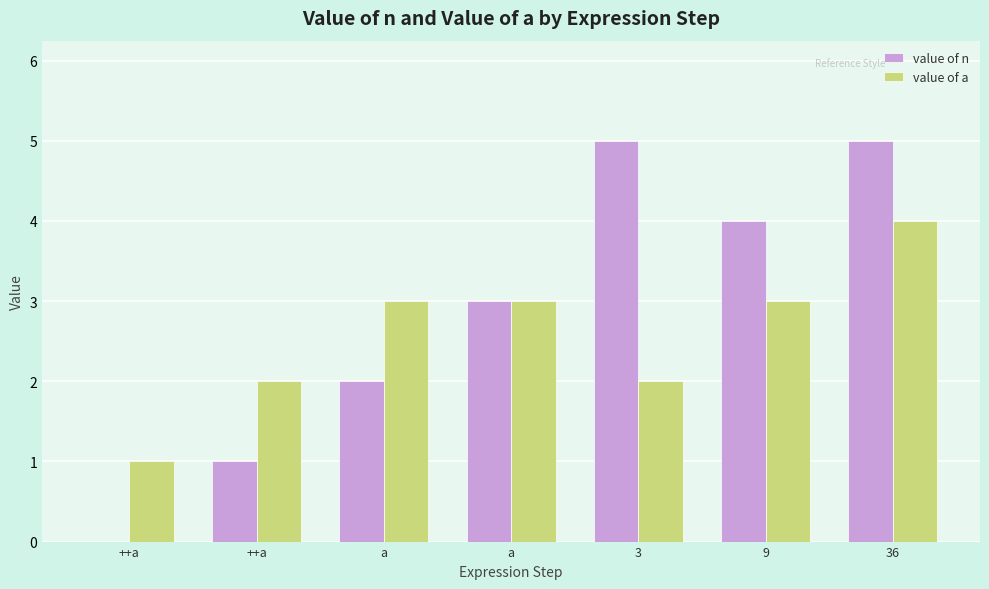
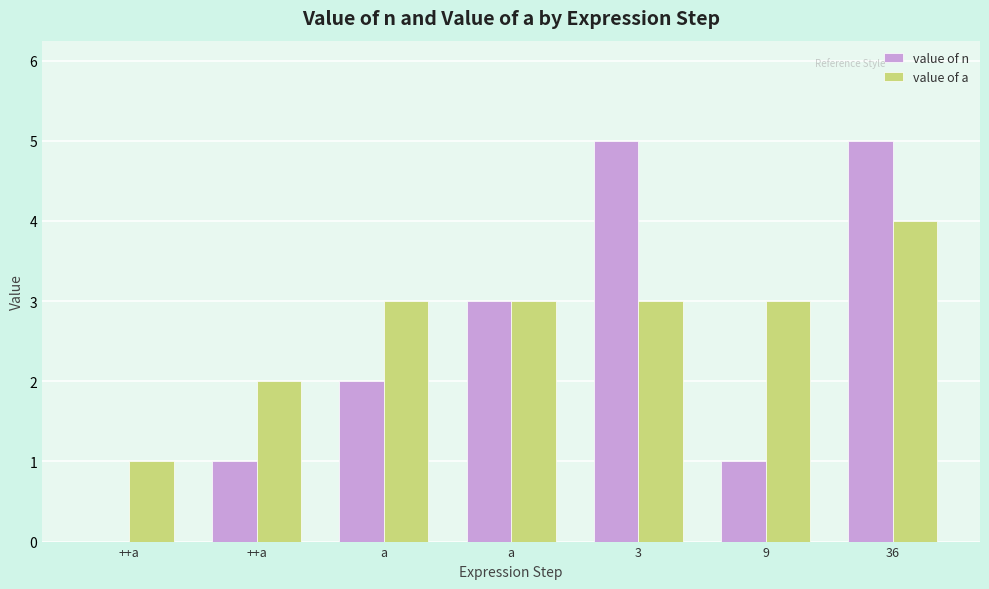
value of a, 3: 2 -> 3
value of n, 9: 4 -> 1
